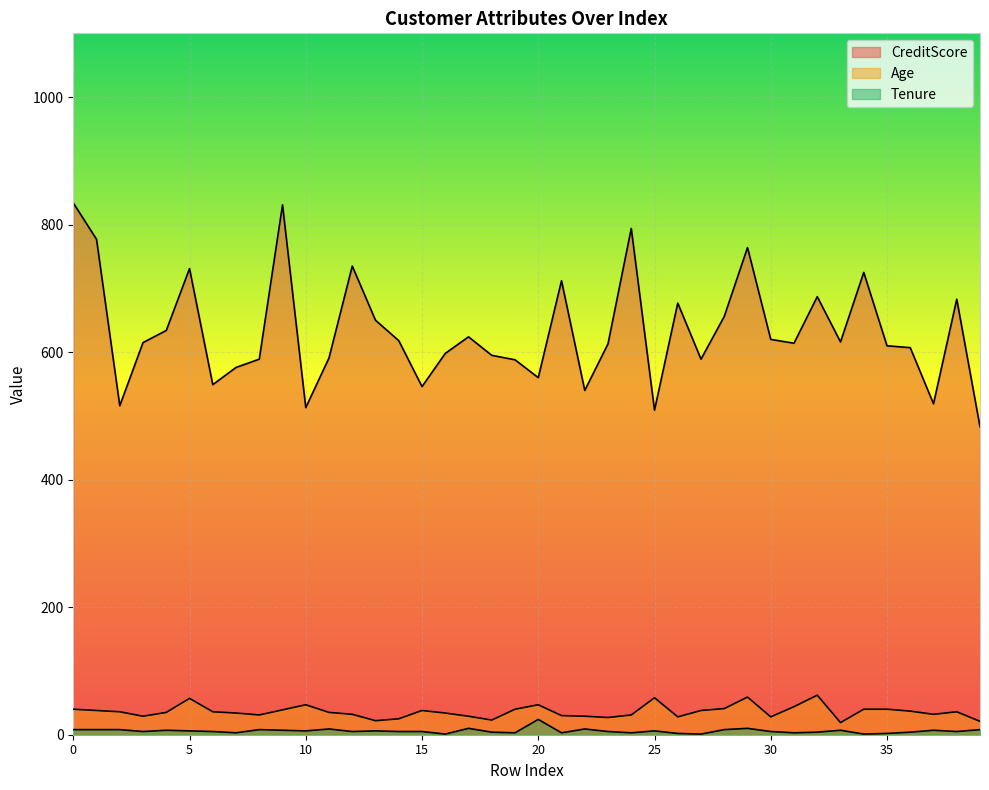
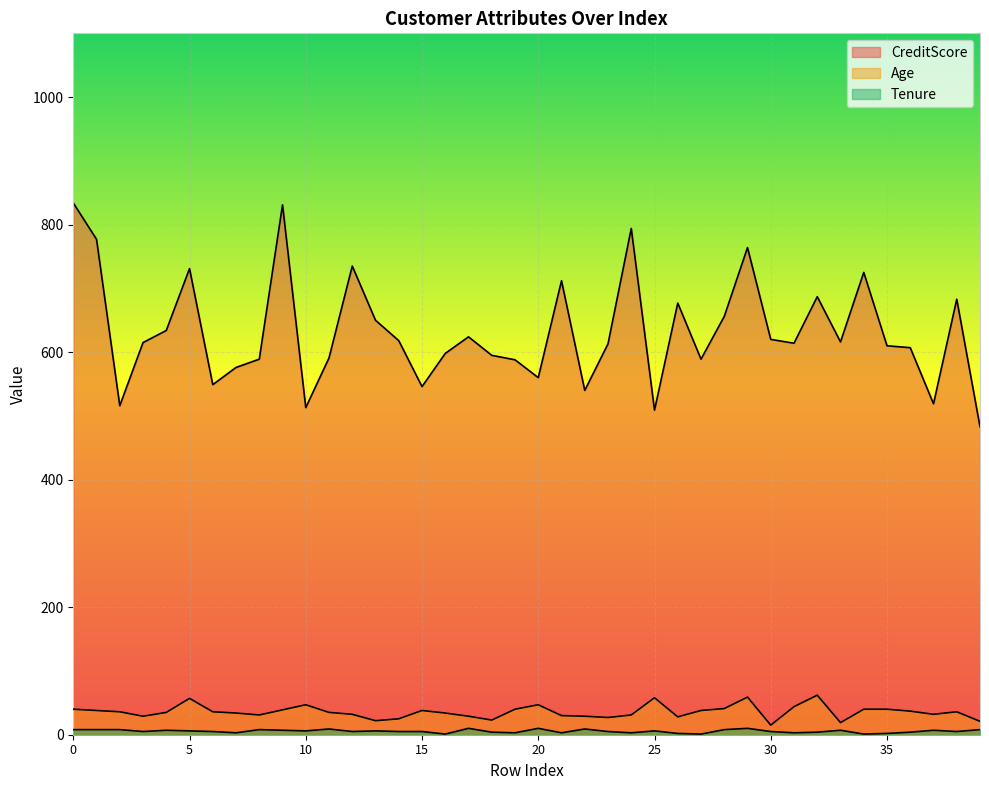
Tenure, 20: 20 -> 10
Age, 30: 30 -> 20
